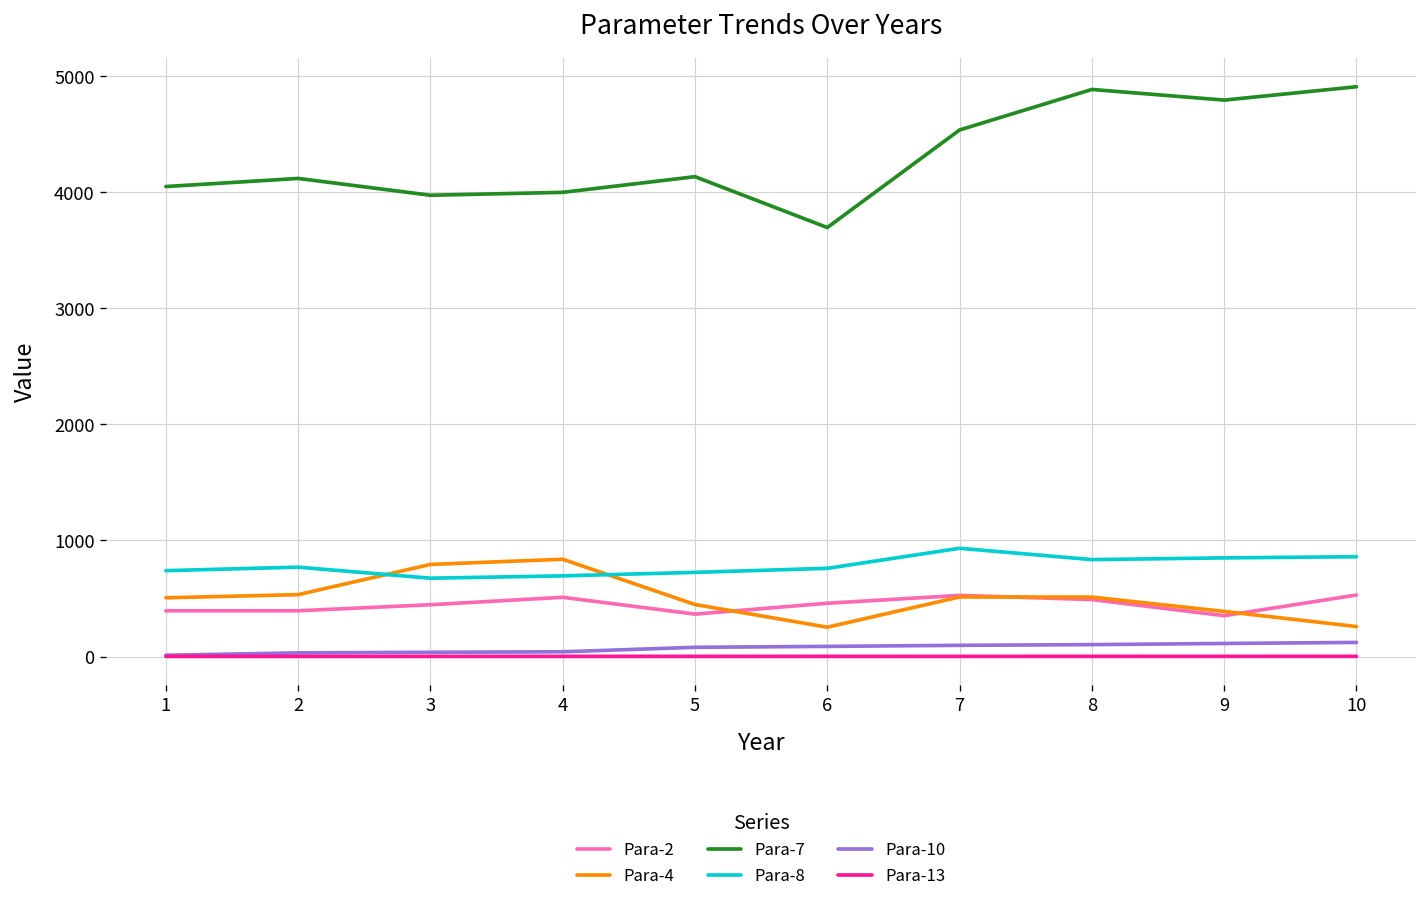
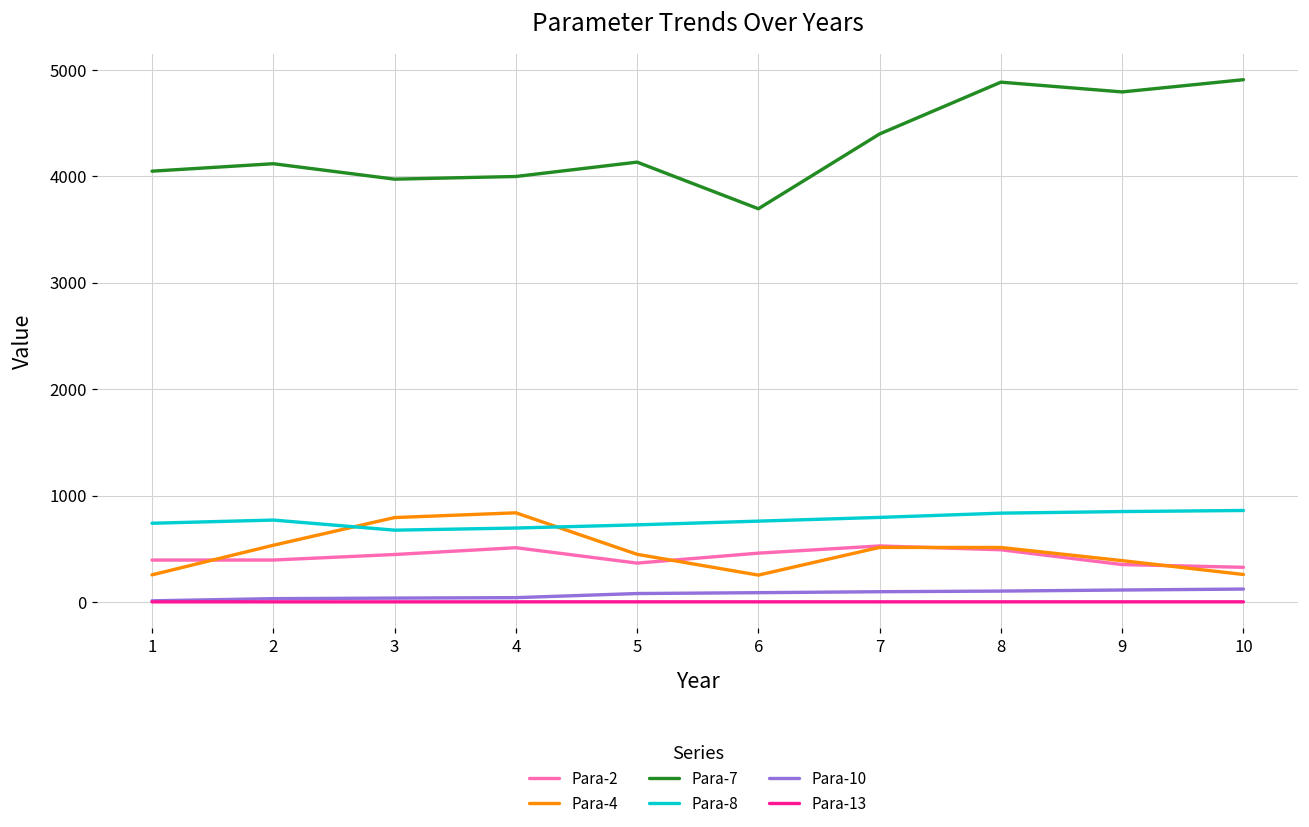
Para-4, 1: 500 -> 300
Para-7, 7: 4500 -> 4400
Para-8, 7: 900 -> 800
Para-2, 10: 500 -> 300
